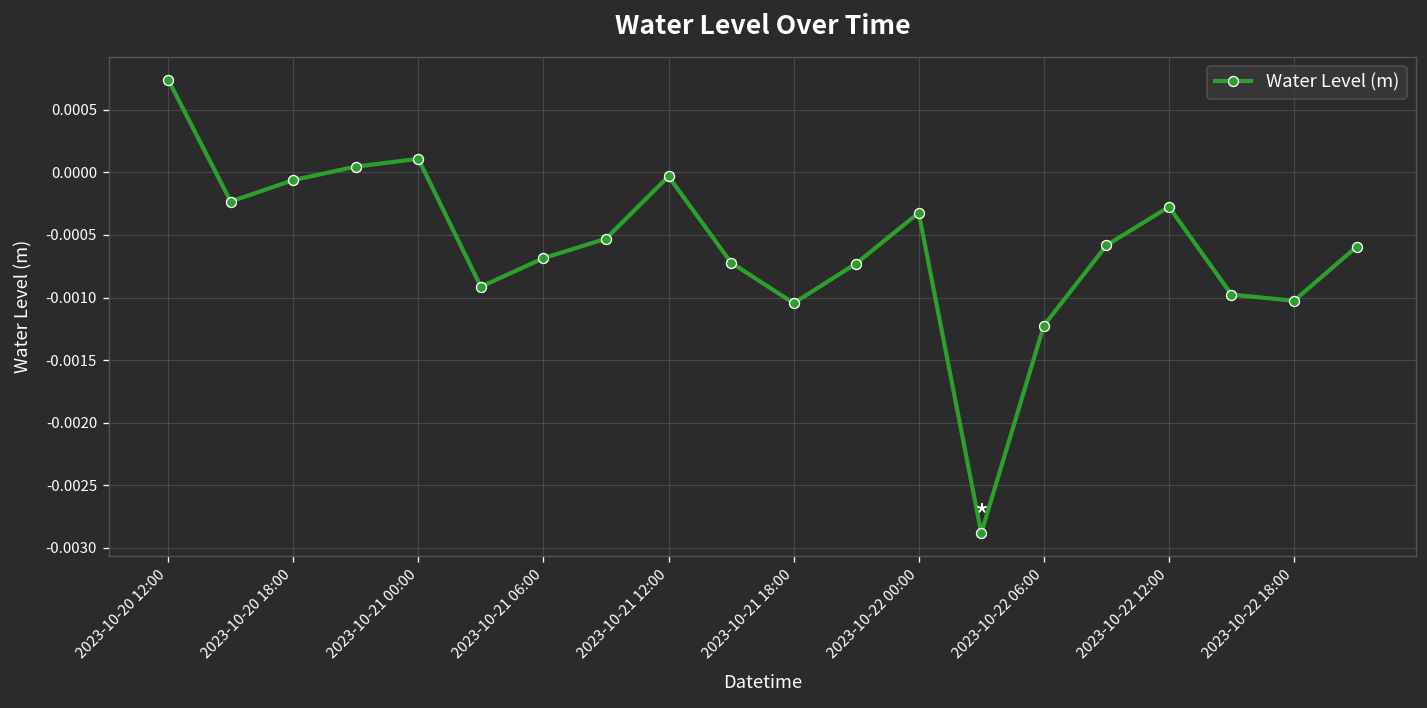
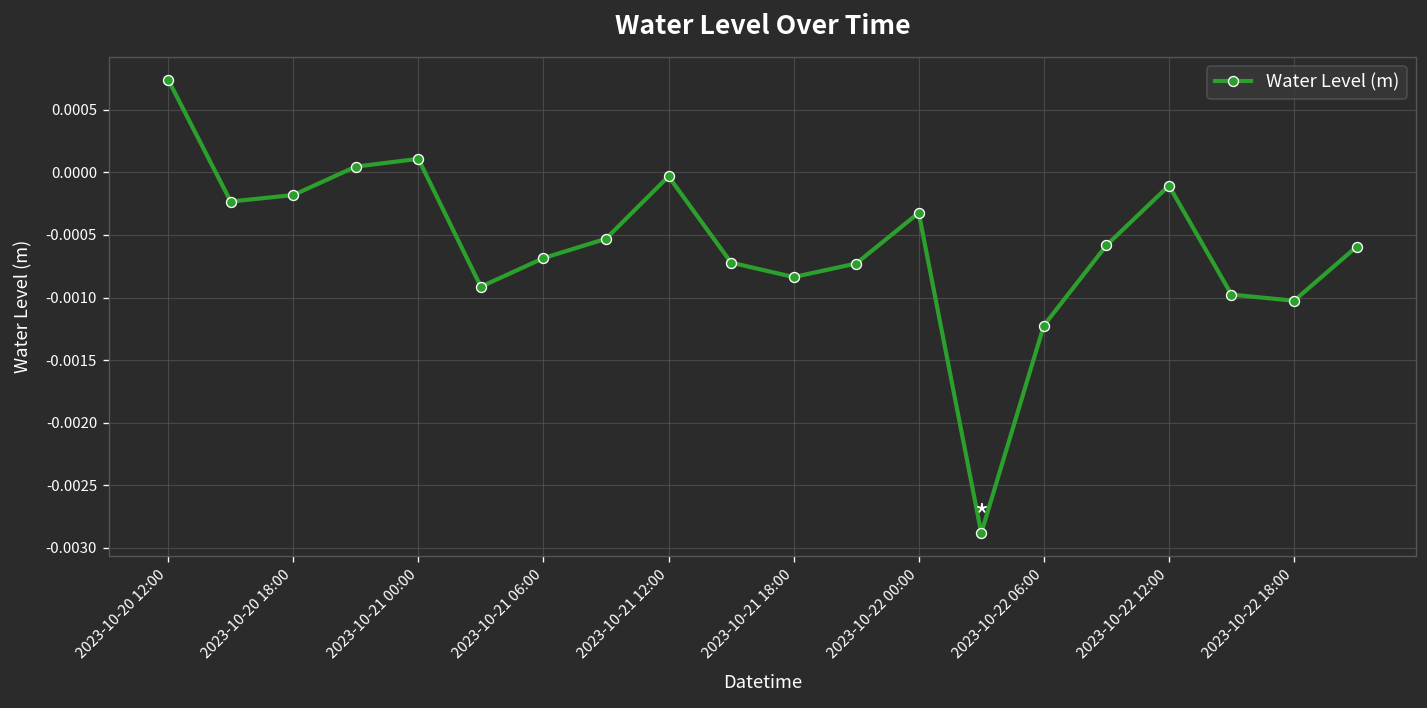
2023-10-20 18:00: -0.00006 -> -0.00018
2023-10-21 18:00: -0.00105 -> -0.00084
2023-10-22 12:00: -0.00028 -> -0.00011
